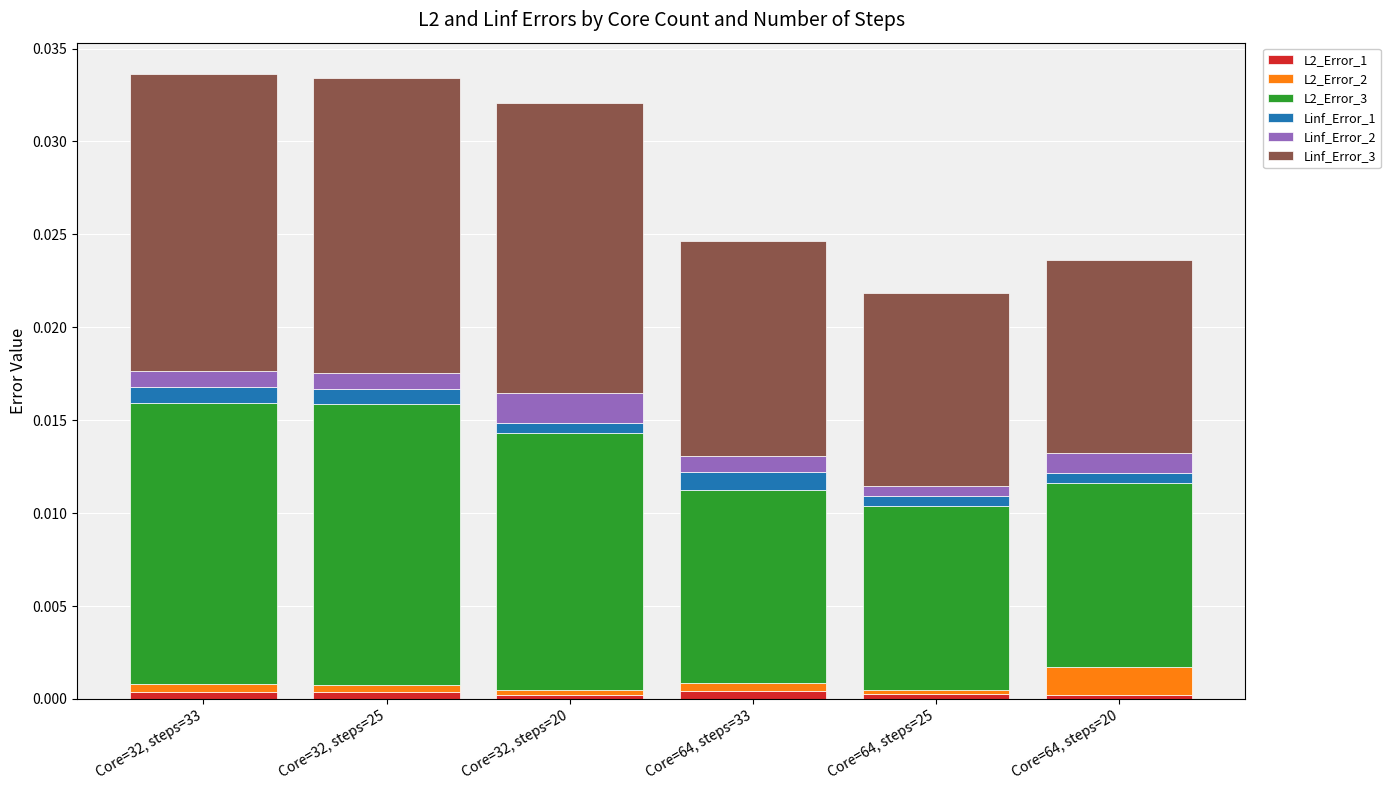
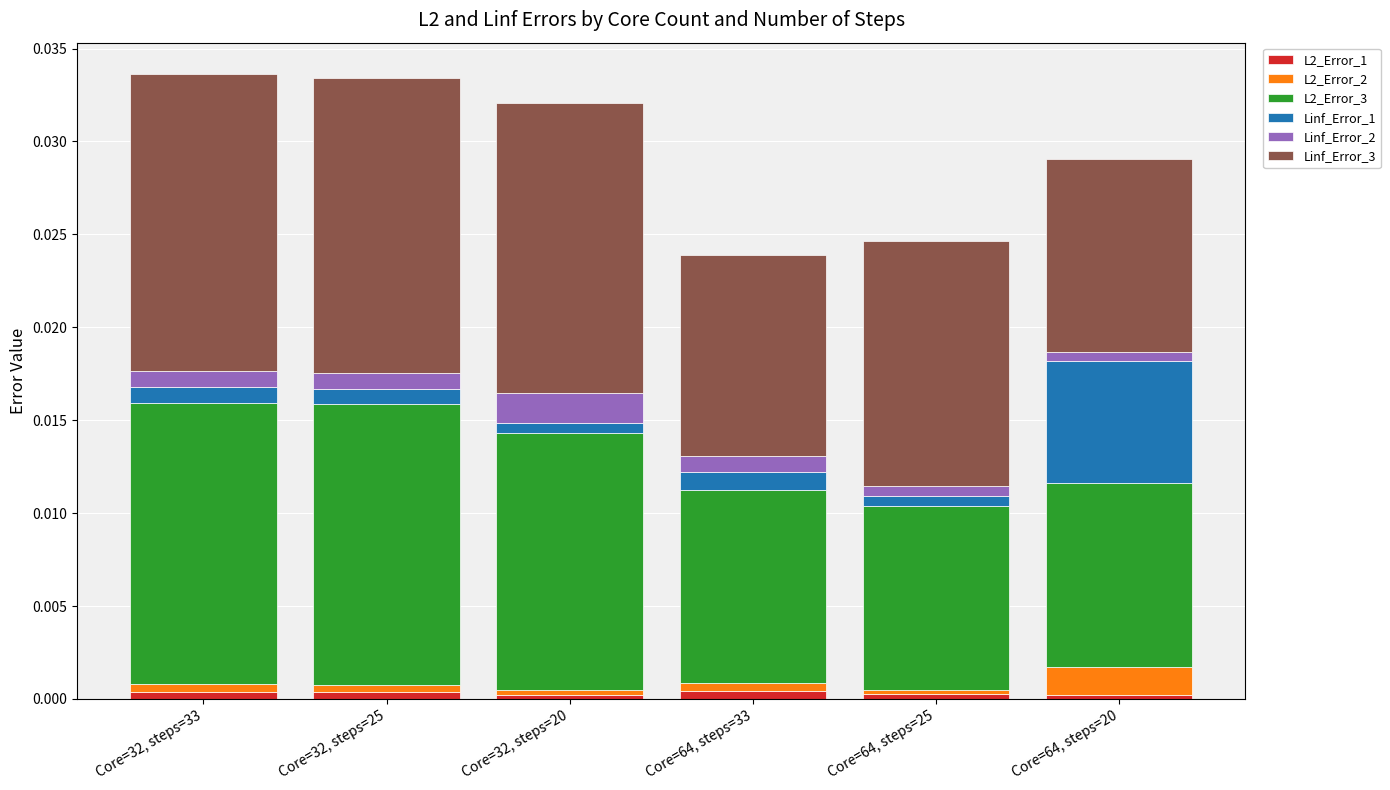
Linf_Error_3, Core=64, steps=33: 0.0116 -> 0.0108
Linf_Error_3, Core=64, steps=25: 0.0104 -> 0.0131
Linf_Error_1, Core=64, steps=20: 0.0005 -> 0.0066
Linf_Error_2, Core=64, steps=20: 0.0011 -> 0.0005
